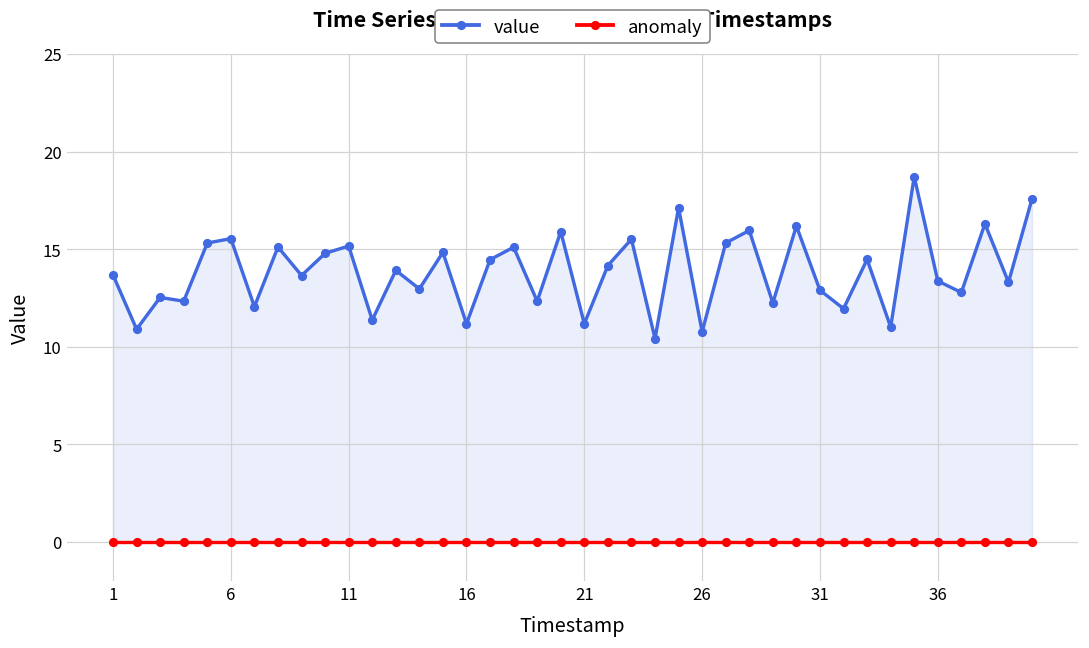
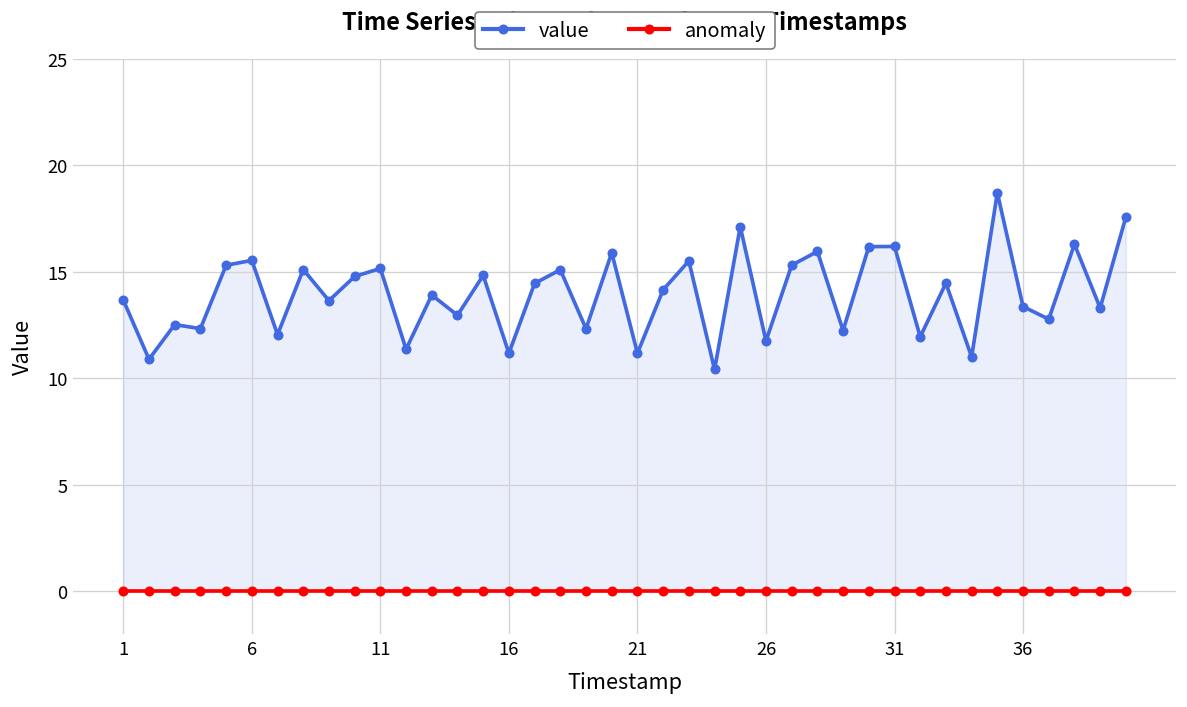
value, 26: 10.8 -> 11.8
value, 31: 12.9 -> 16.2
